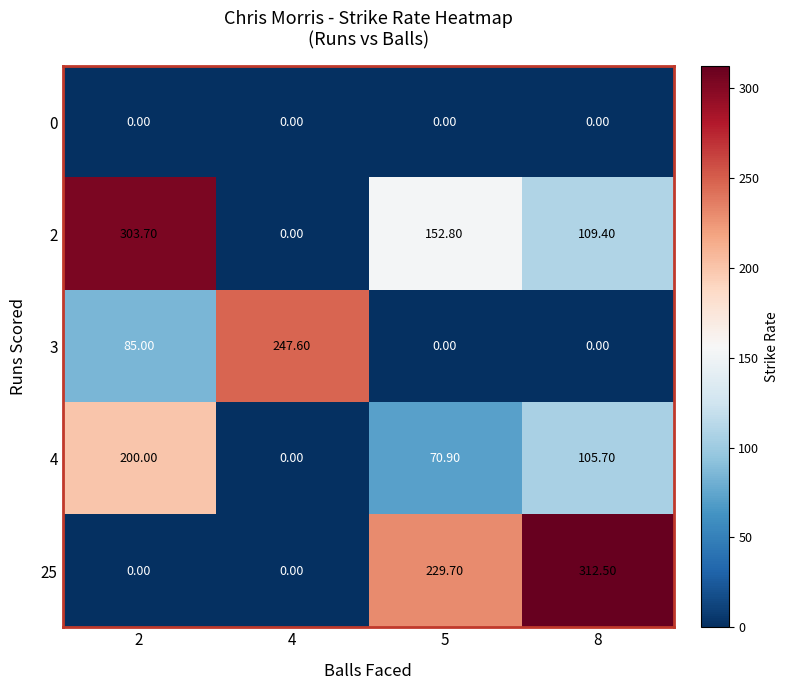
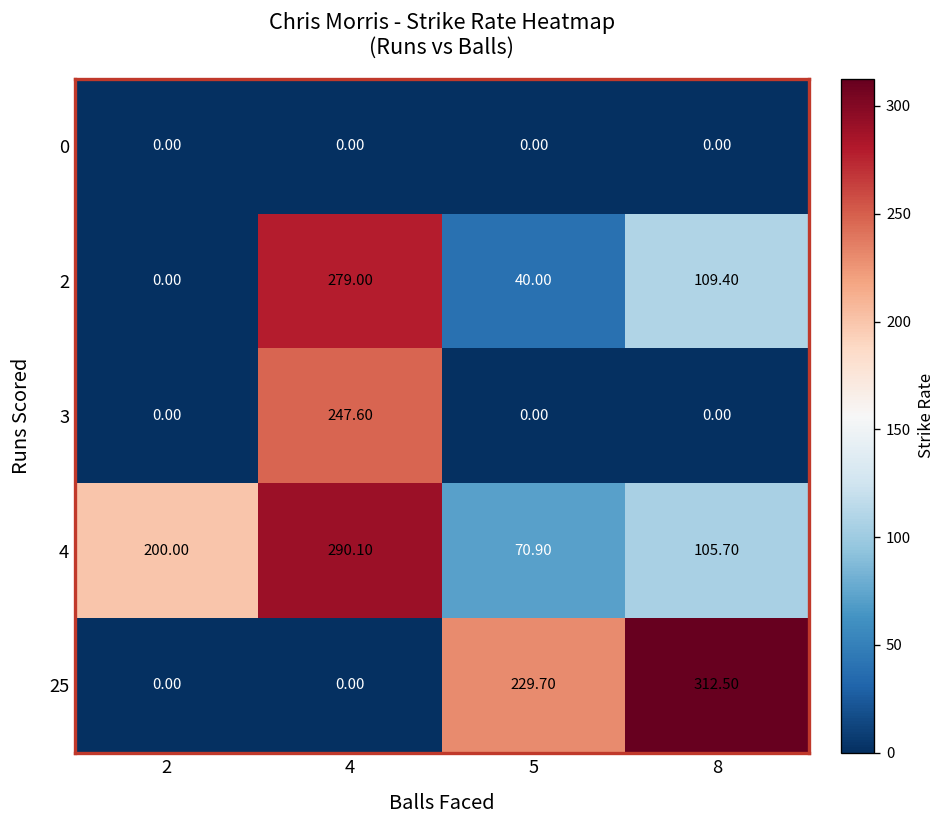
2, 2: 303.70 -> 0.00
2, 4: 0.00 -> 279.00
2, 5: 152.80 -> 40.00
3, 2: 85.00 -> 0.00
4, 4: 0.00 -> 290.10
